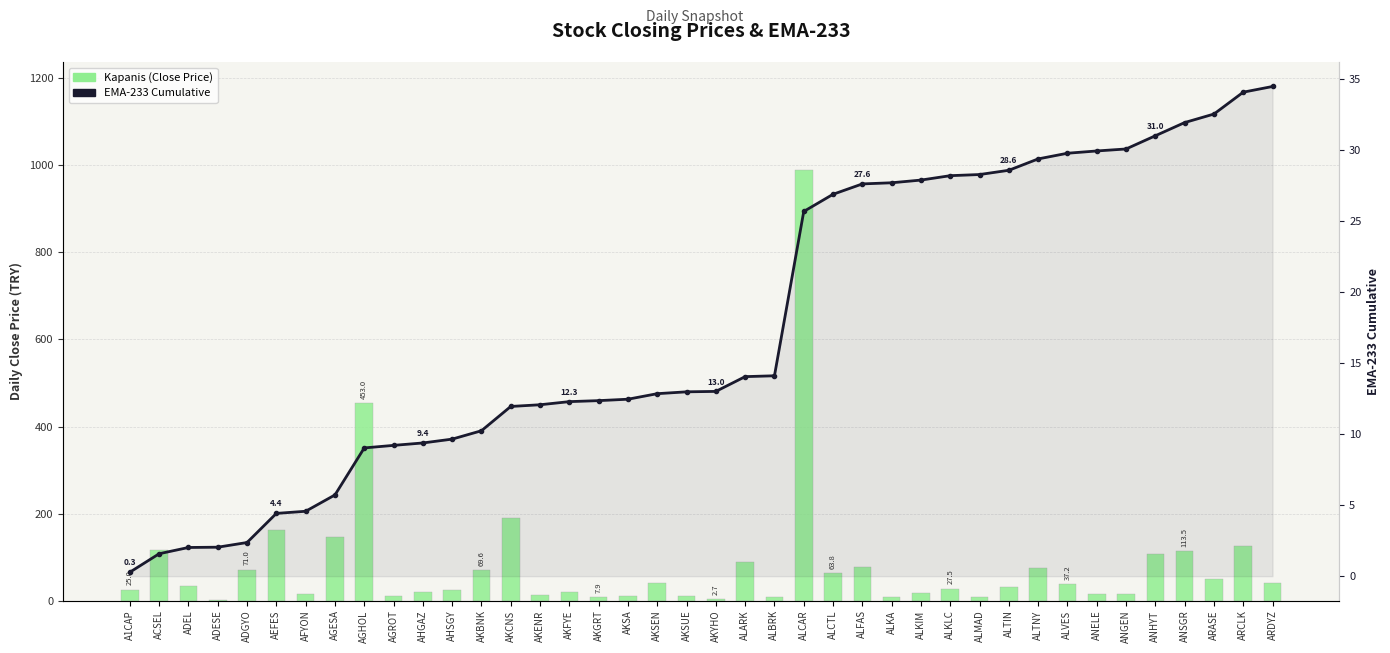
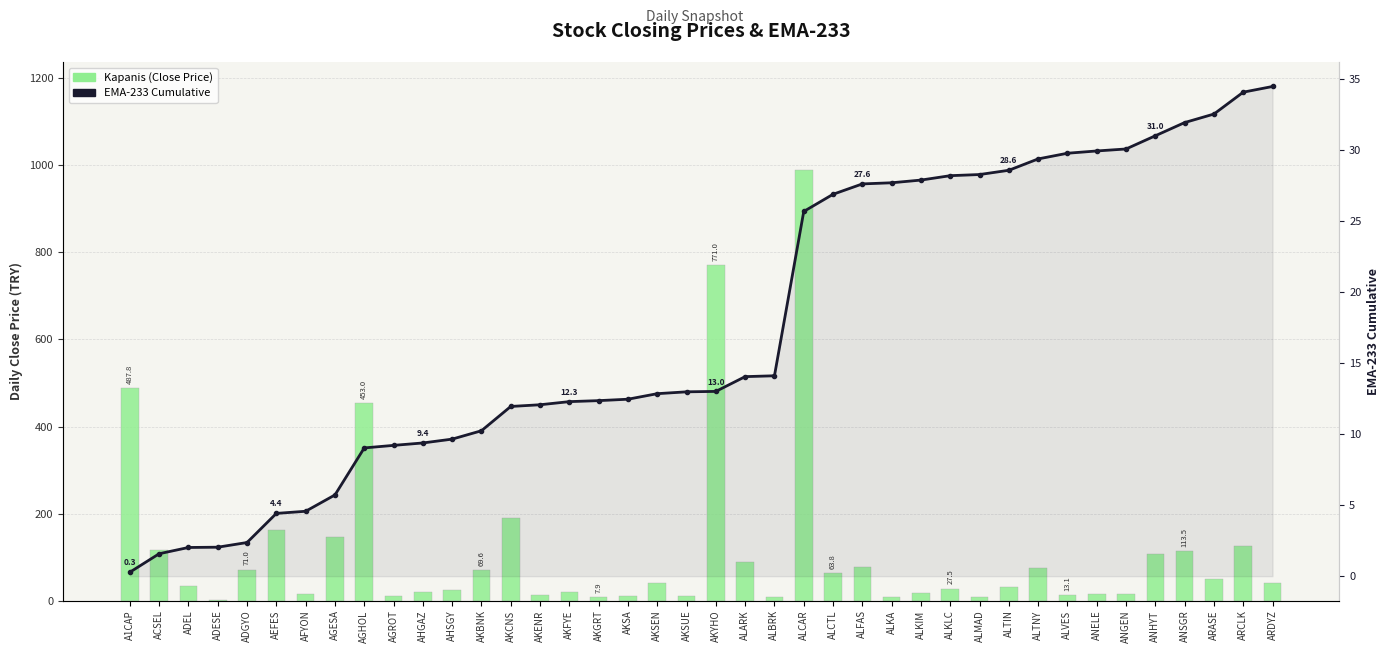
Kapanis (Close Price), A1CAP: 25.0 -> 487.8
Kapanis (Close Price), AKYHO: 2.7 -> 771.0
Kapanis (Close Price), ALVES: 37.2 -> 13.1
